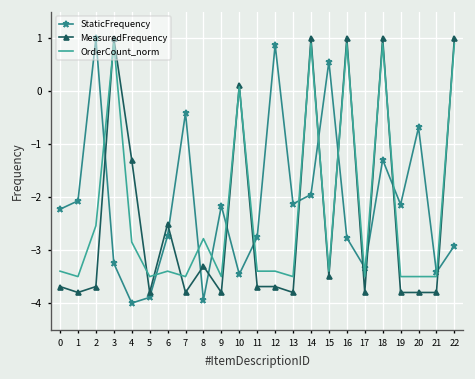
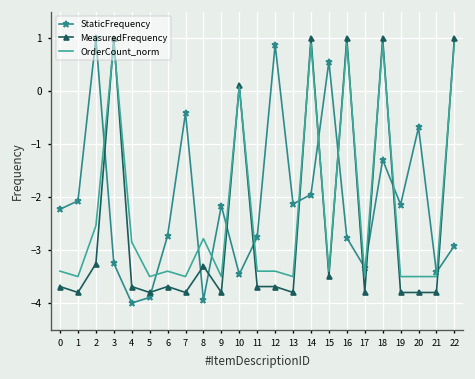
MeasuredFrequency, 2: -3.7 -> -3.3
MeasuredFrequency, 4: -1.3 -> -3.7
MeasuredFrequency, 6: -2.5 -> -3.7
